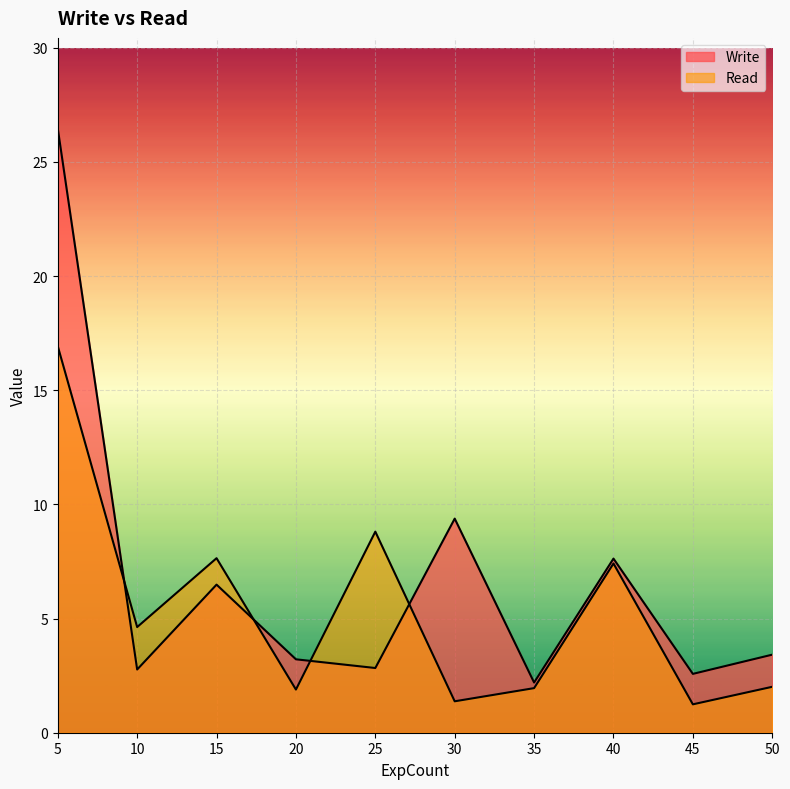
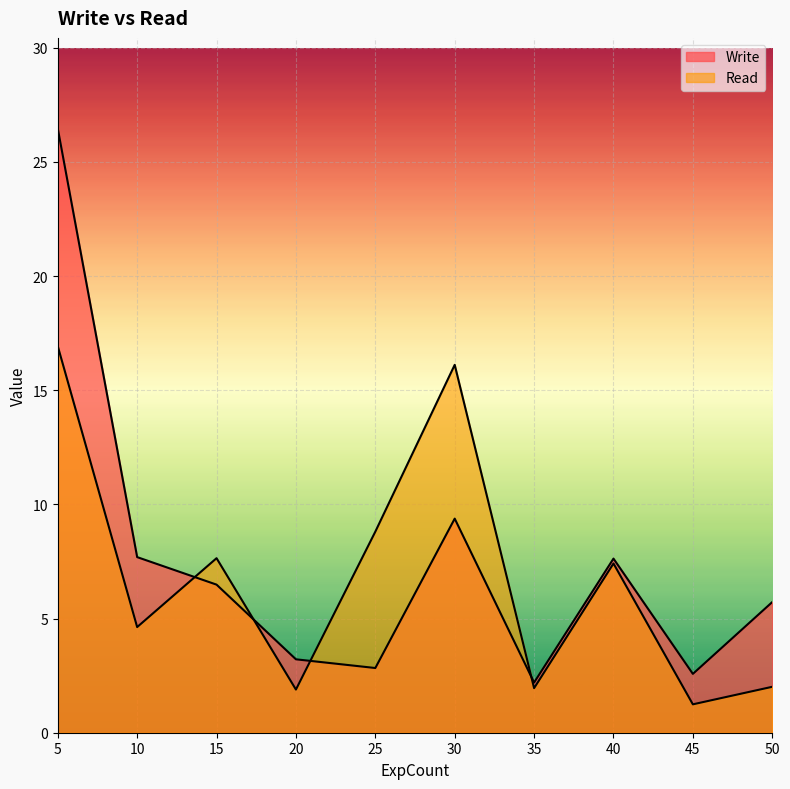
Write, 10: 2.8 -> 7.7
Read, 30: 1.4 -> 16.1
Write, 50: 3.4 -> 5.7
